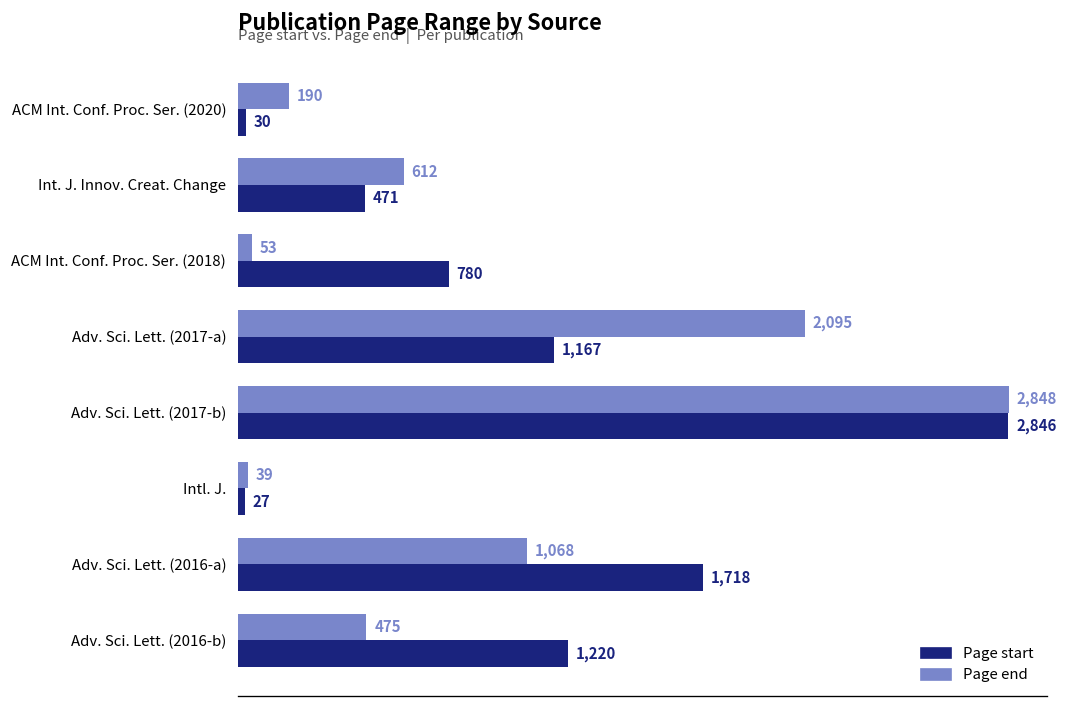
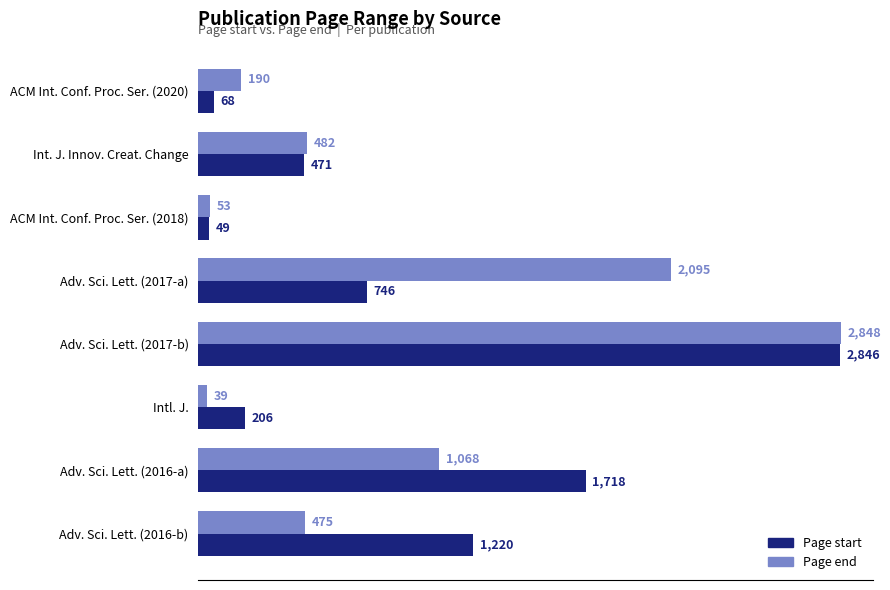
Page start, ACM Int. Conf. Proc. Ser. (2020): 30 -> 68
Page end, Int. J. Innov. Creat. Change: 612 -> 482
Page start, ACM Int. Conf. Proc. Ser. (2018): 780 -> 49
Page start, Adv. Sci. Lett. (2017-a): 1,167 -> 746
Page start, Intl. J.: 27 -> 206
